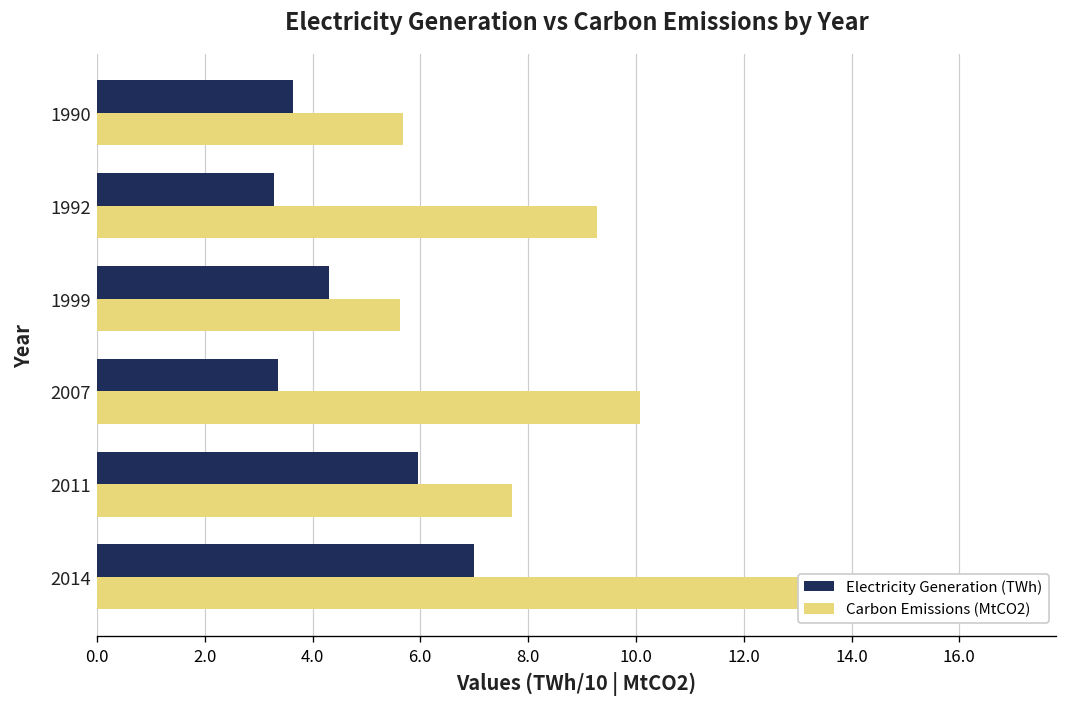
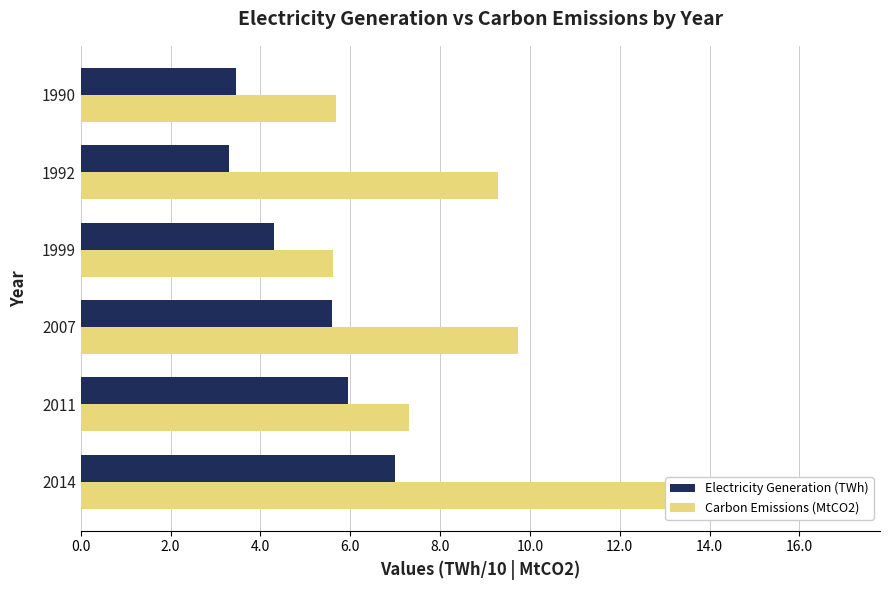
Electricity Generation (TWh), 1990: 3.6 -> 3.4
Electricity Generation (TWh), 2007: 3.4 -> 5.6
Carbon Emissions (MtCO2), 2007: 10.1 -> 9.7
Carbon Emissions (MtCO2), 2011: 7.7 -> 7.3
